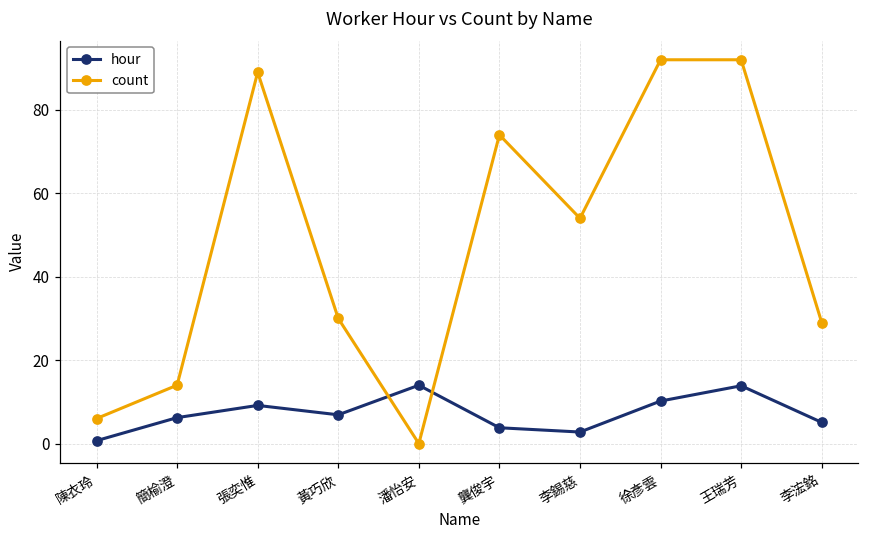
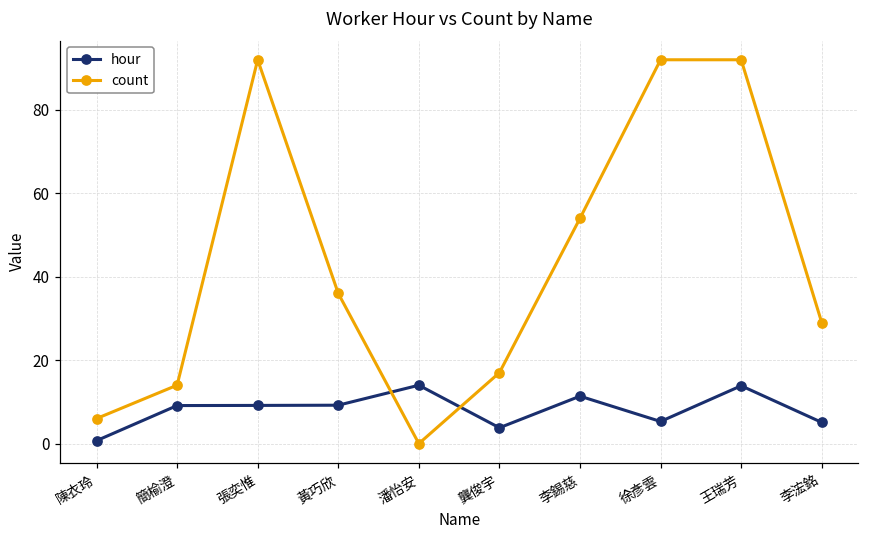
hour, 簡榆澄: 6 -> 9
count, 張奕惟: 89 -> 92
hour, 黃巧欣: 7 -> 9
count, 黃巧欣: 30 -> 36
count, 龔俊宇: 74 -> 17
hour, 李錫慈: 3 -> 11
hour, 徐彥雲: 10 -> 5
